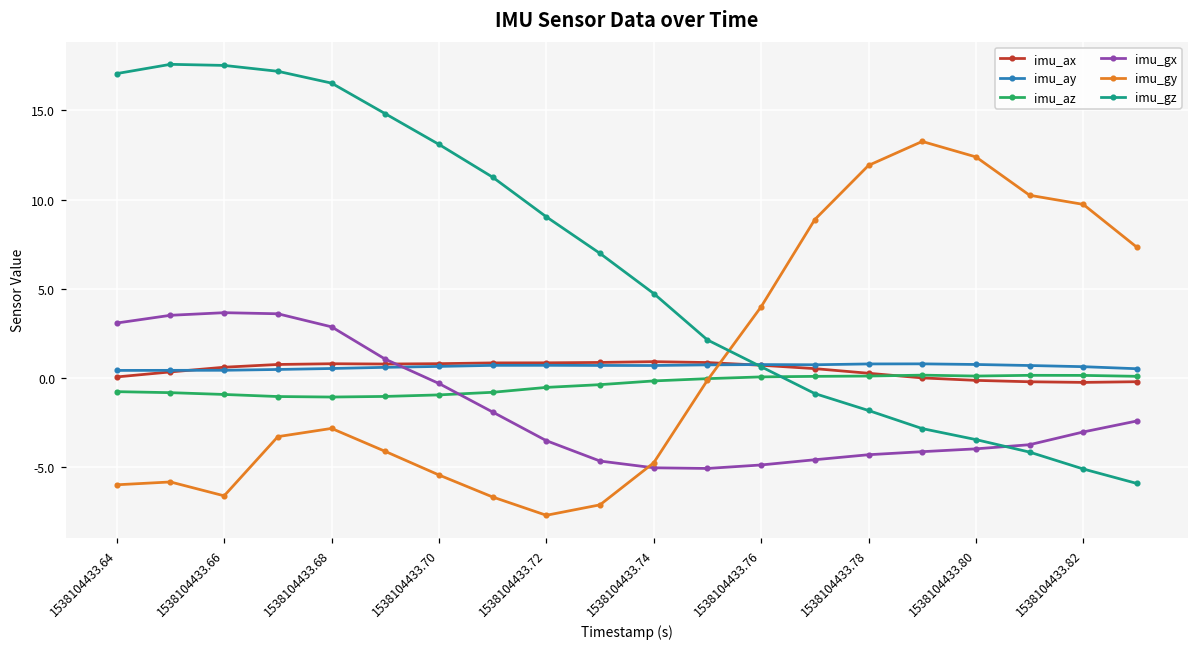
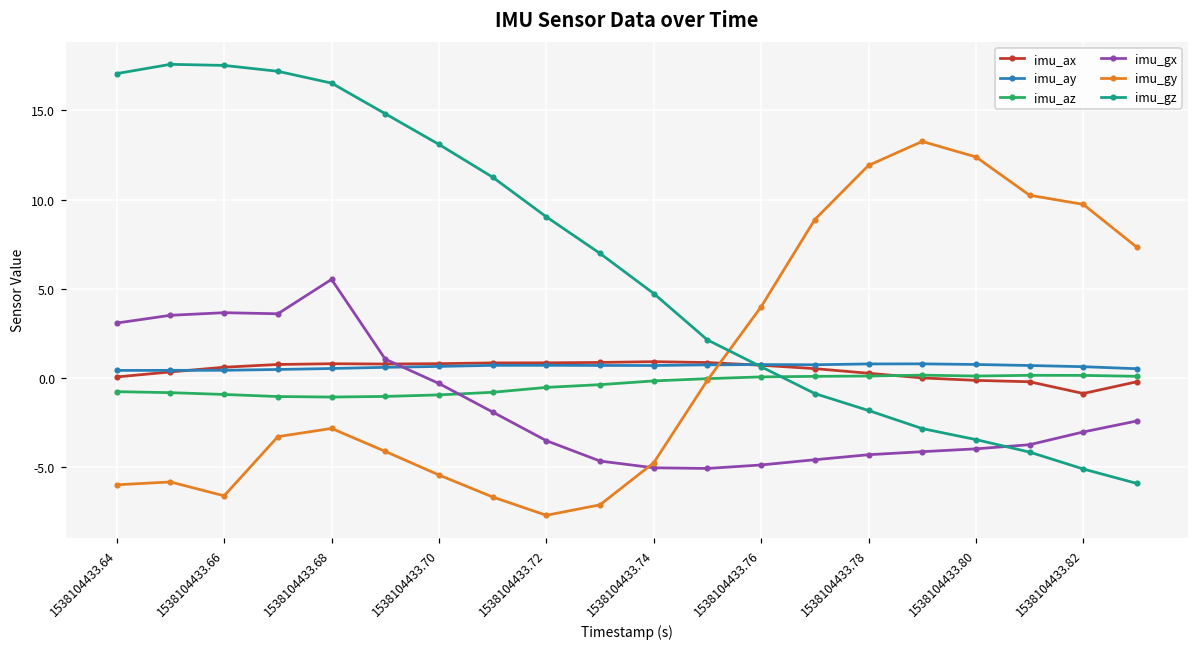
imu_gx, 1538104433.68: 2.9 -> 5.5
imu_ax, 1538104433.82: -0.2 -> -0.9
